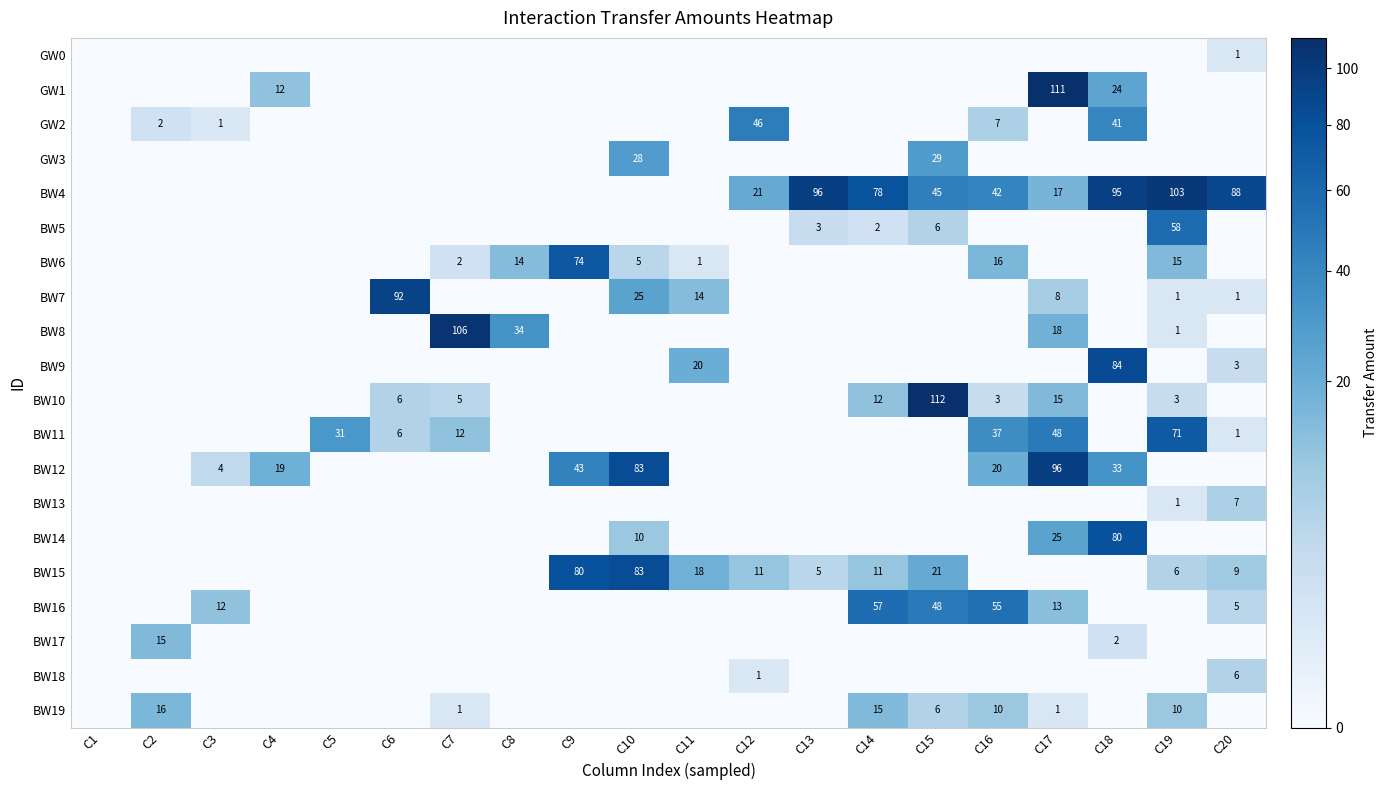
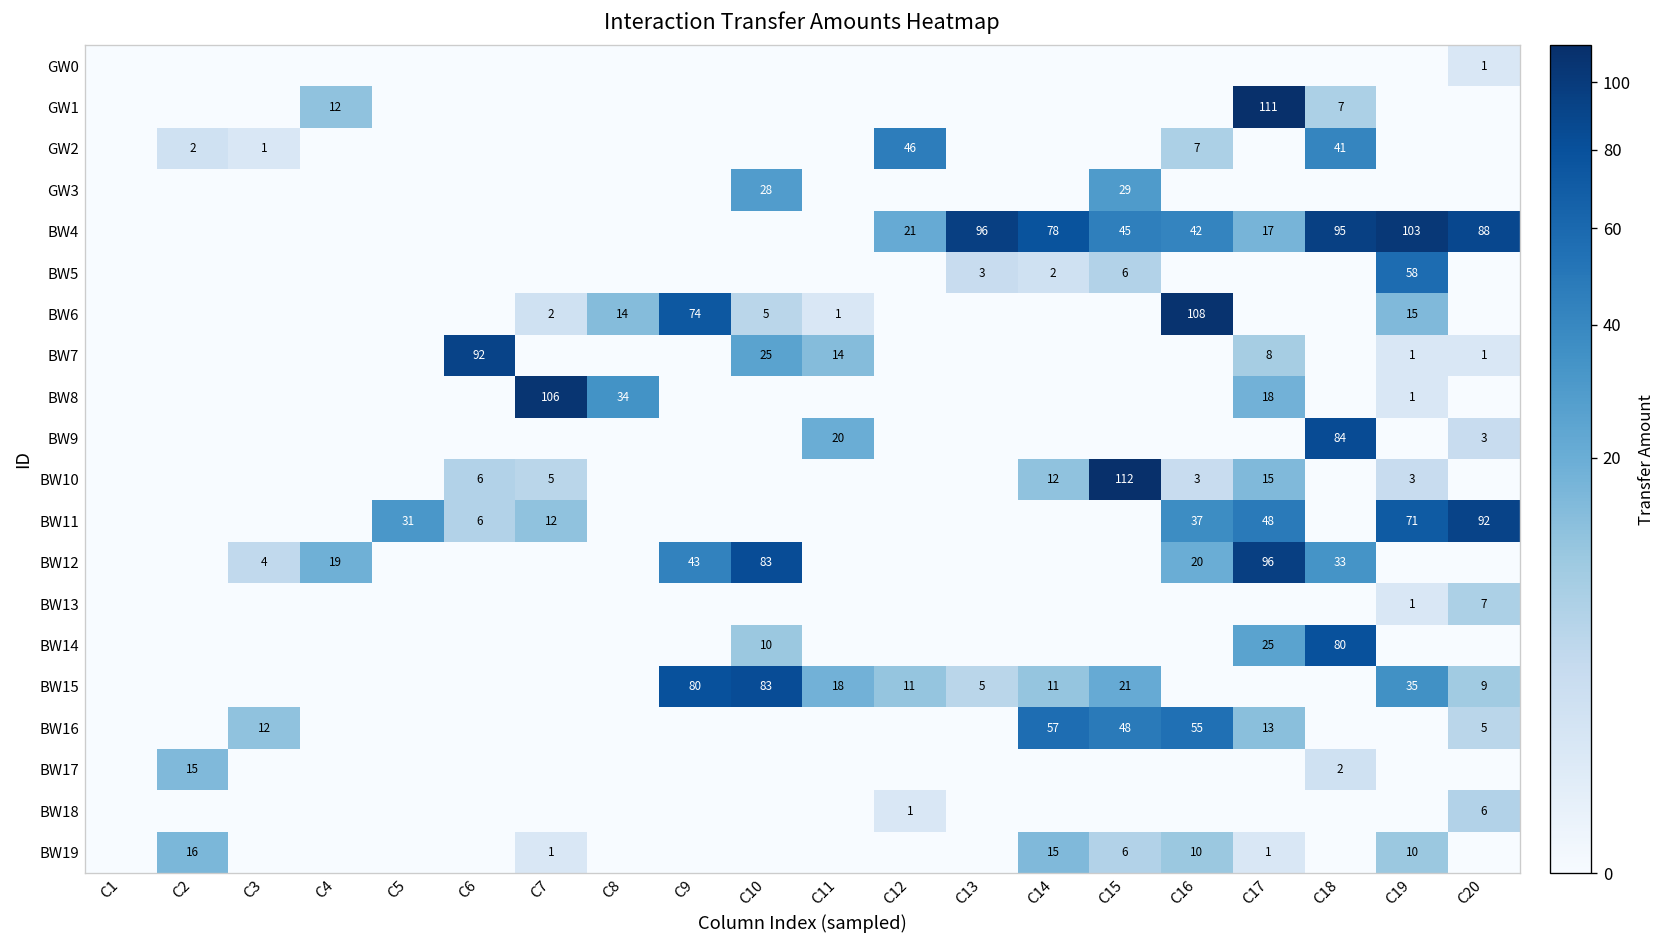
GW1, C18: 24 -> 7
BW6, C16: 16 -> 108
BW11, C20: 1 -> 92
BW15, C19: 6 -> 35
